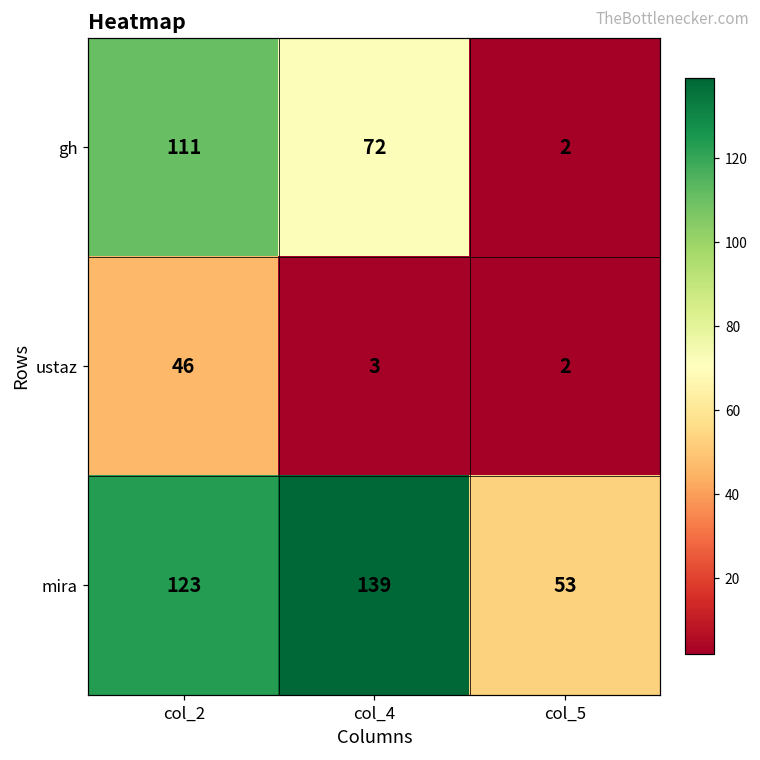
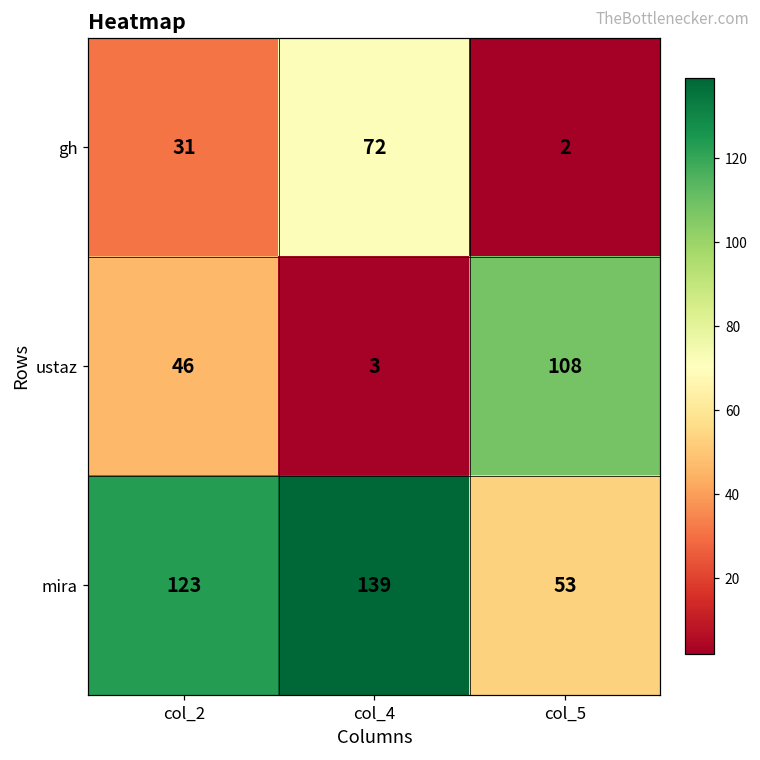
gh, col_2: 111 -> 31
ustaz, col_5: 2 -> 108
